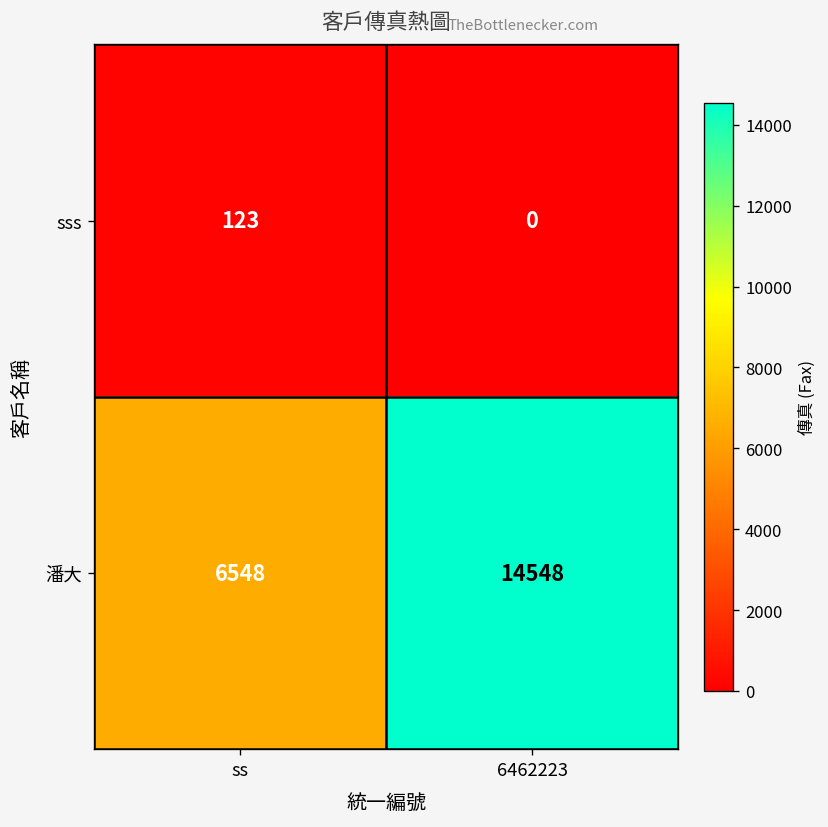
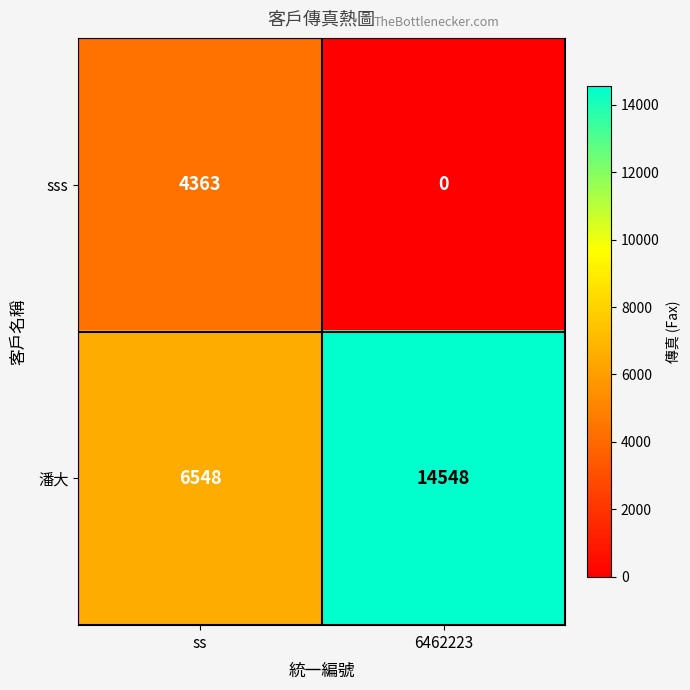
sss, ss: 123 -> 4363
